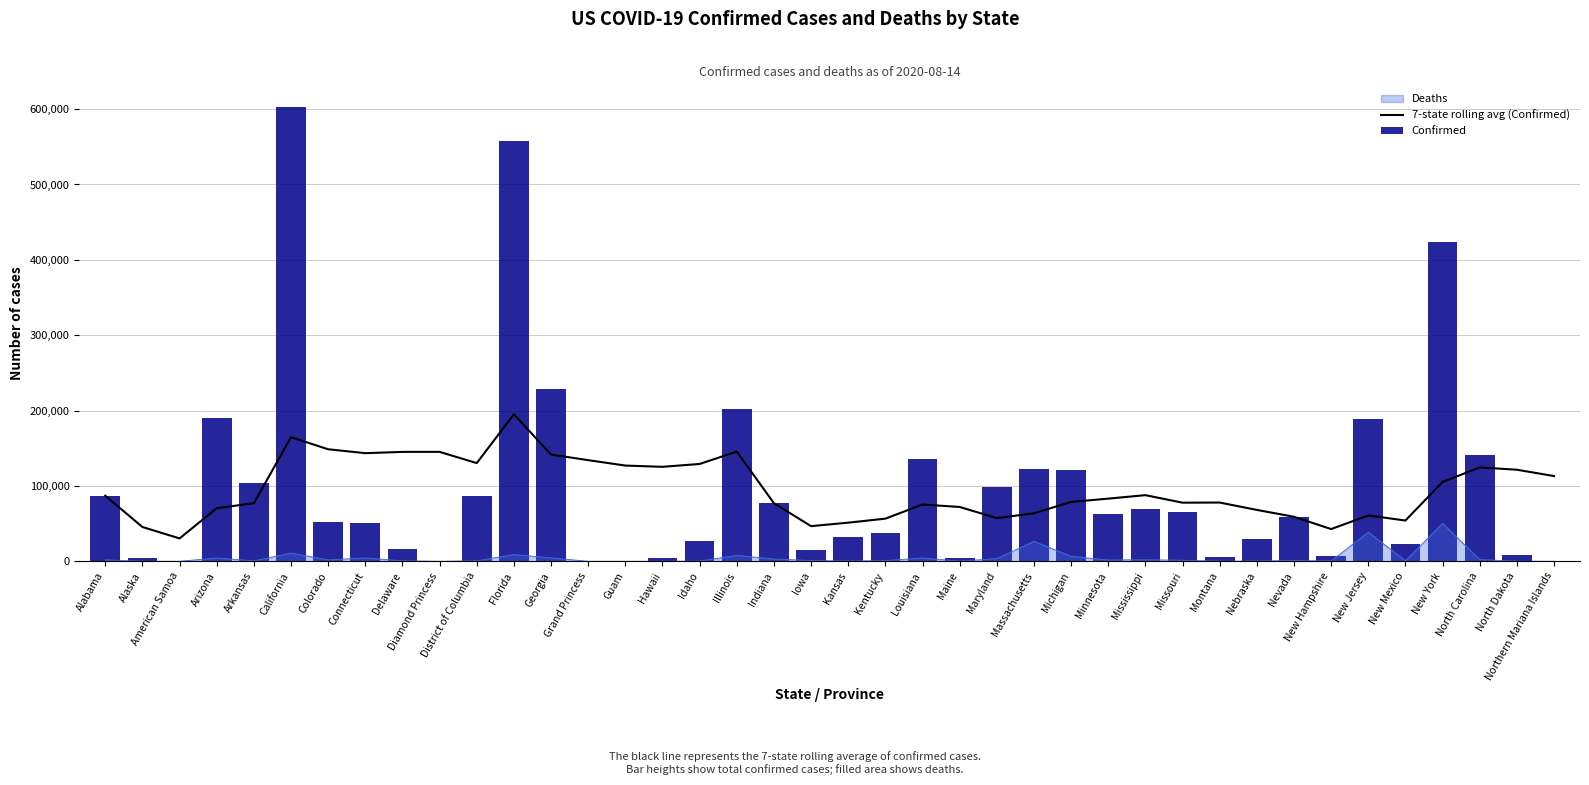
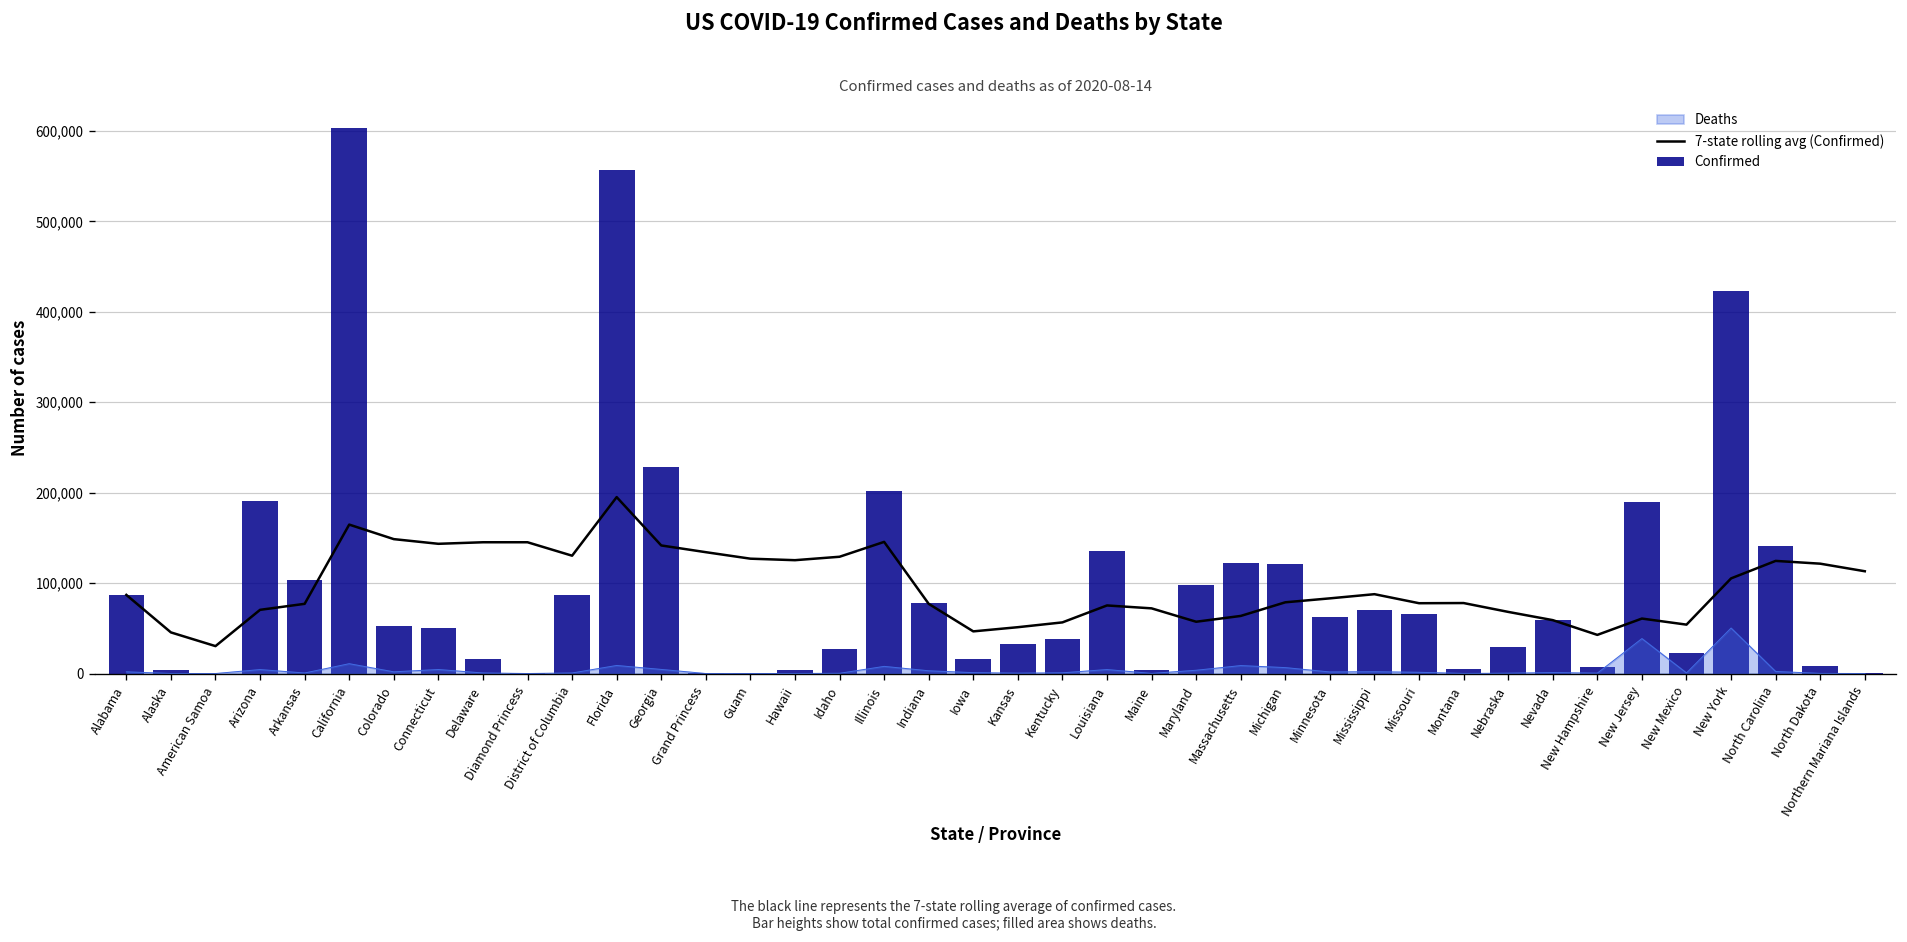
Deaths, Massachusetts: 30,000 -> 10,000
